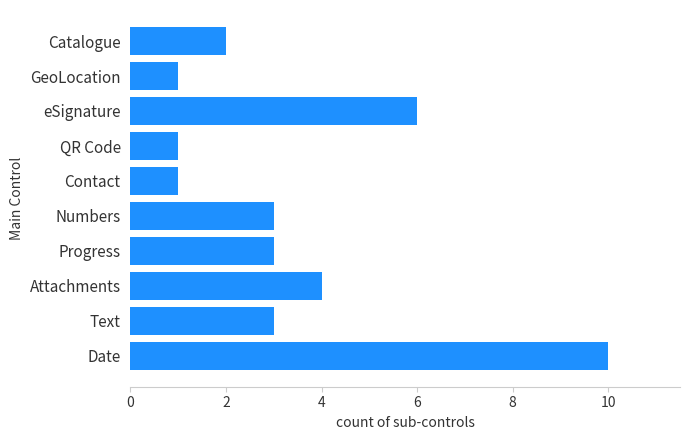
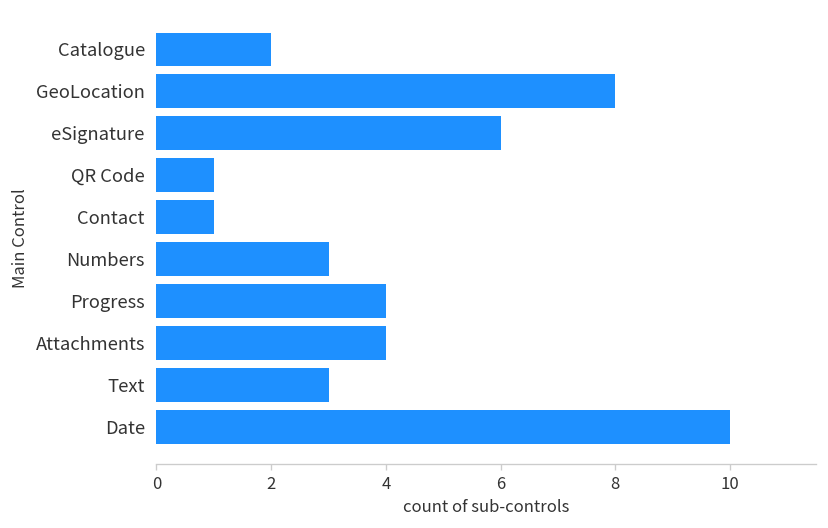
GeoLocation: 1 -> 8
Progress: 3 -> 4
